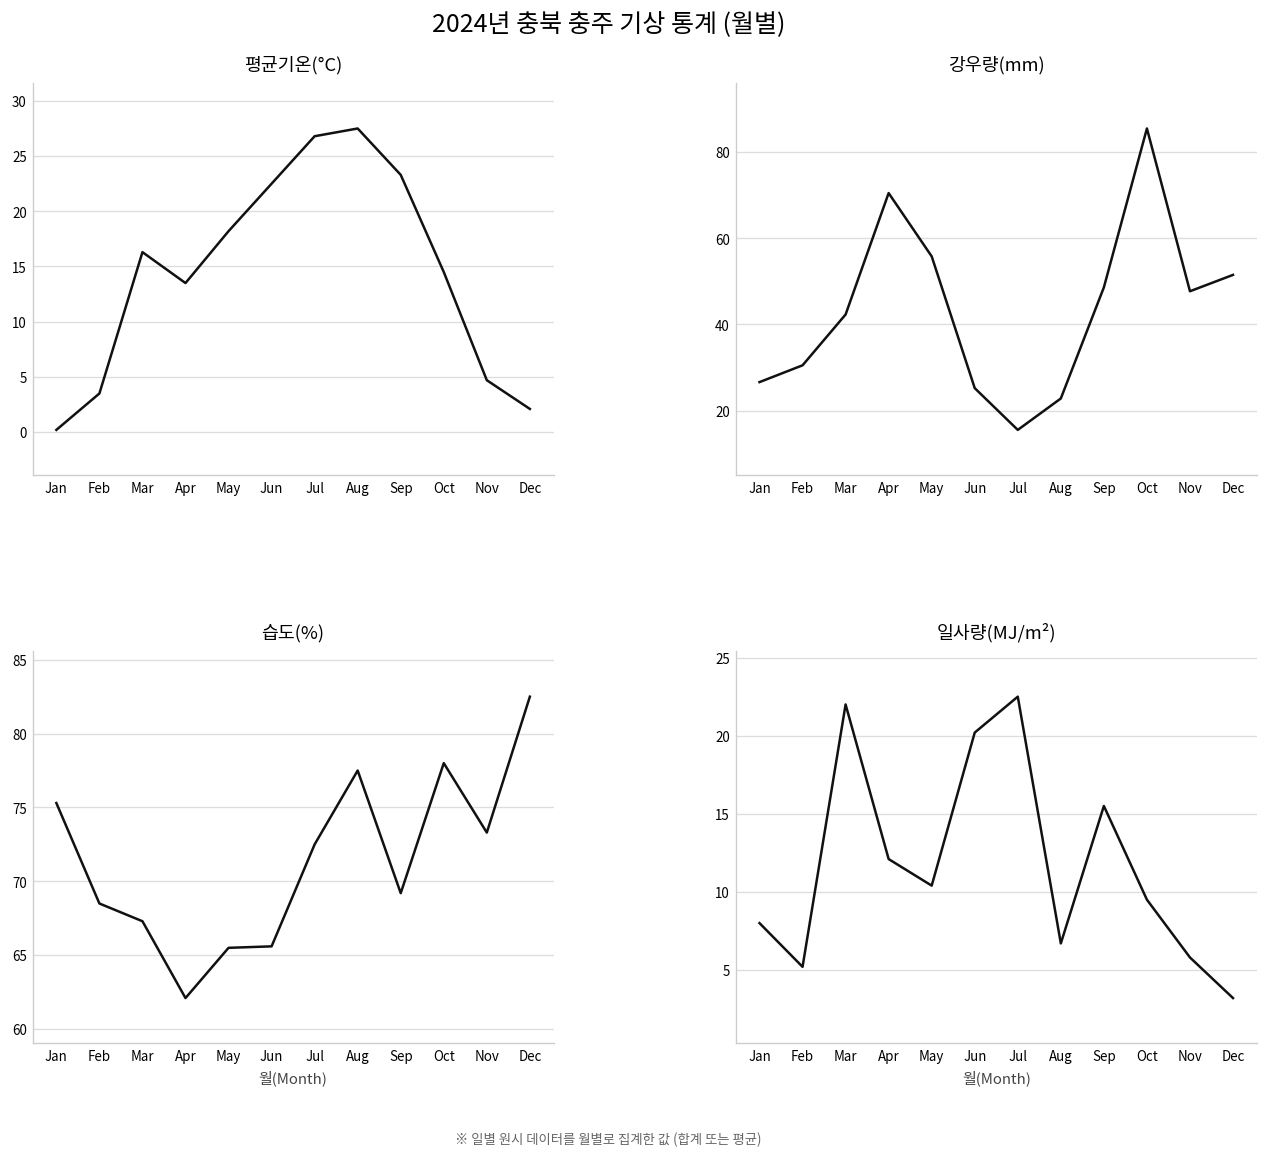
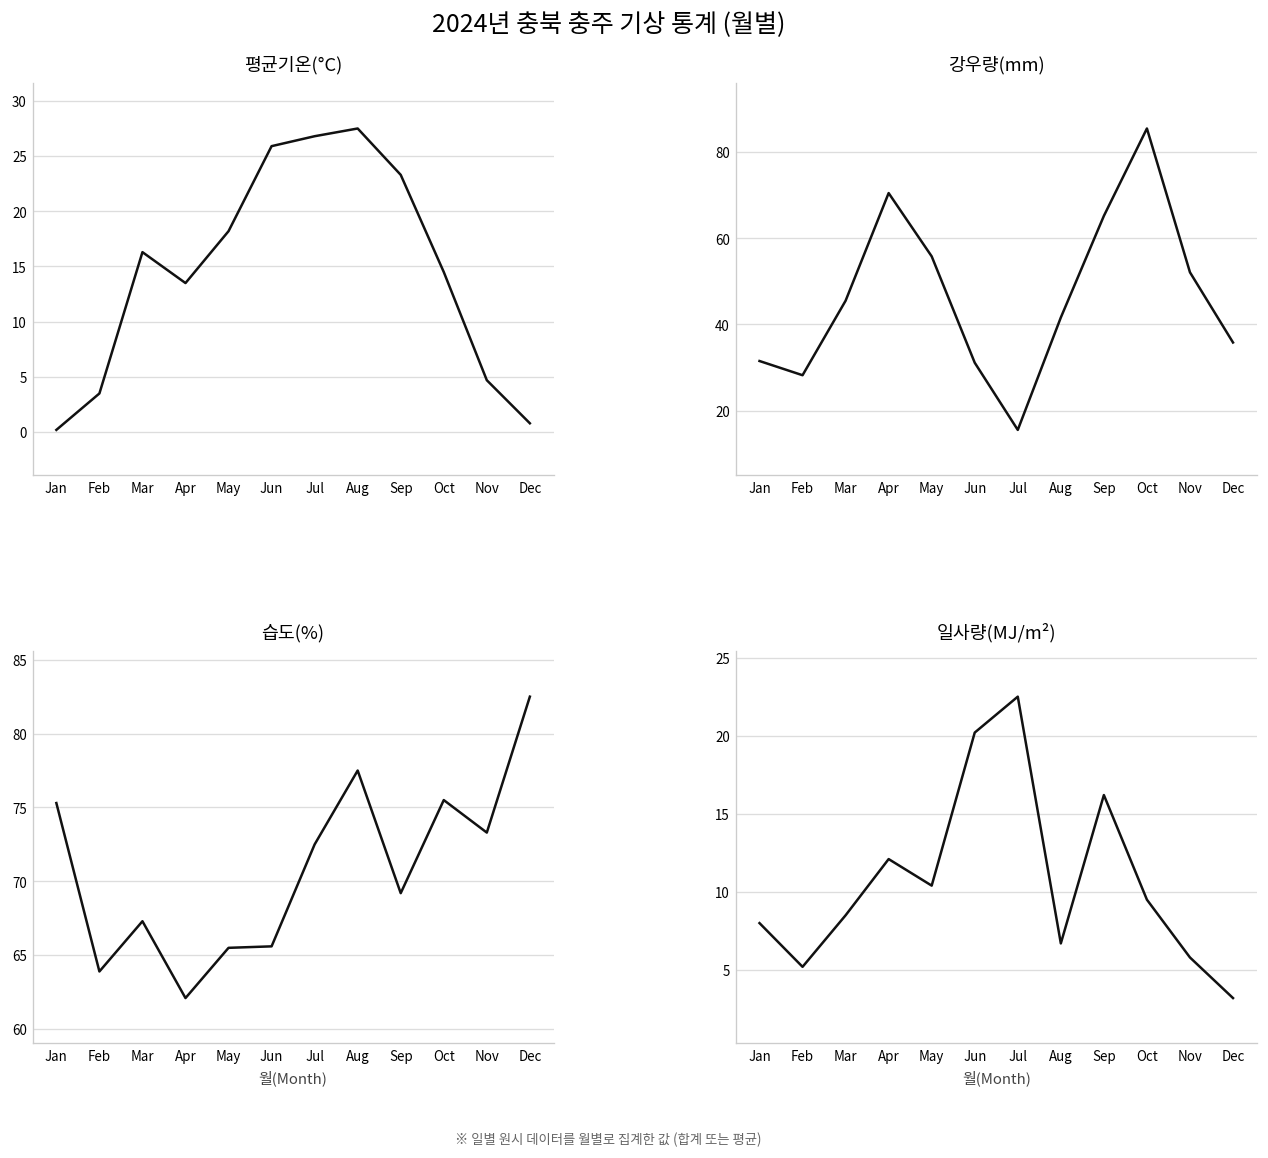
평균기온(°C), Jun: 23 -> 26
평균기온(°C), Dec: 2 -> 1
강우량(mm), Jan: 27 -> 32
강우량(mm), Feb: 31 -> 28
강우량(mm), Mar: 42 -> 46
강우량(mm), Jun: 25 -> 31
강우량(mm), Aug: 23 -> 42
강우량(mm), Sep: 49 -> 65
강우량(mm), Nov: 48 -> 52
강우량(mm), Dec: 52 -> 36
습도(%), Feb: 68.5 -> 63.9
습도(%), Oct: 78.0 -> 75.5
일사량(MJ/m²), Mar: 22.0 -> 8.5
일사량(MJ/m²), Sep: 15.5 -> 16.2
